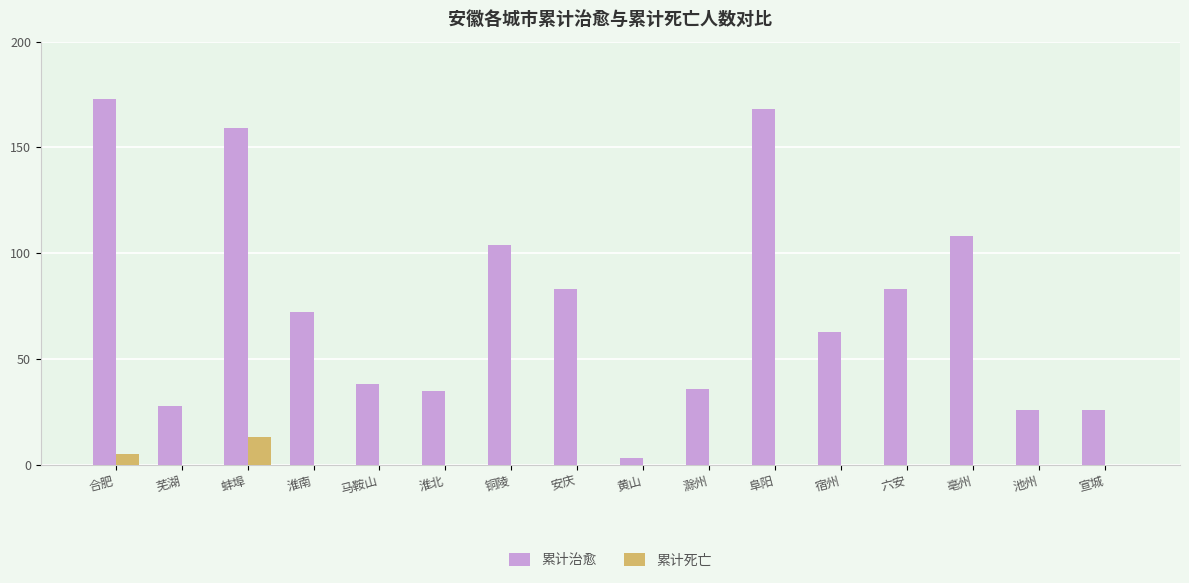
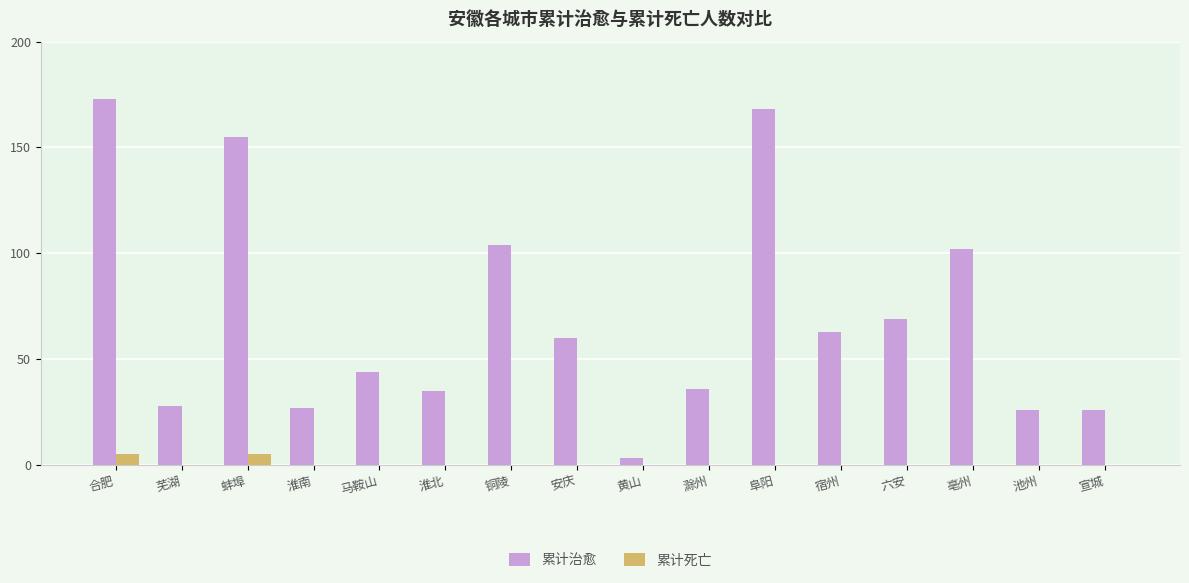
累计治愈, 蚌埠: 159 -> 155
累计死亡, 蚌埠: 13 -> 5
累计治愈, 淮南: 72 -> 27
累计治愈, 马鞍山: 38 -> 44
累计治愈, 安庆: 83 -> 60
累计治愈, 六安: 83 -> 69
累计治愈, 亳州: 108 -> 102
